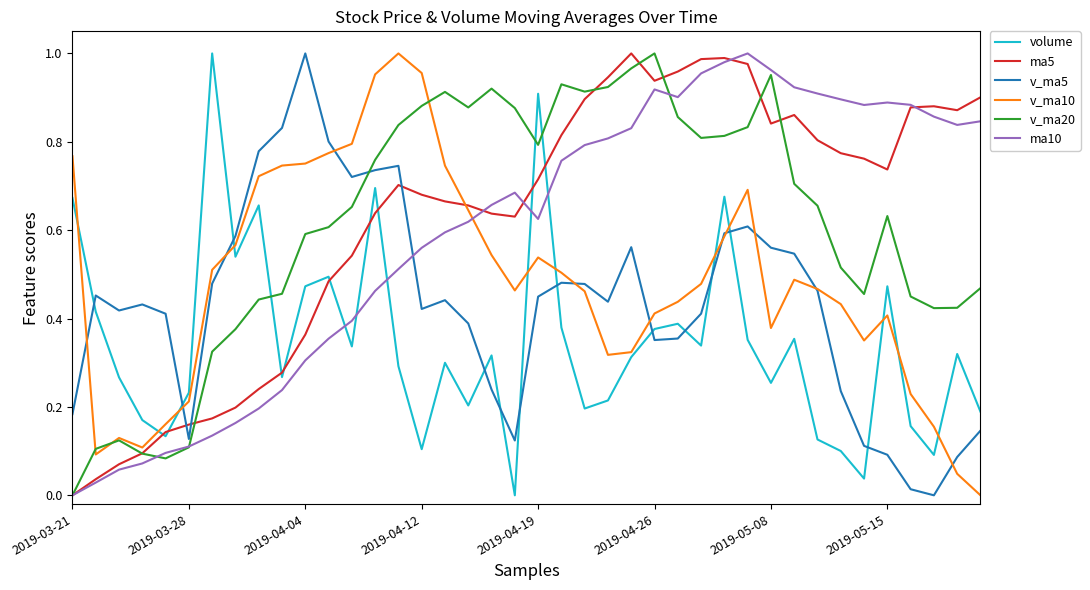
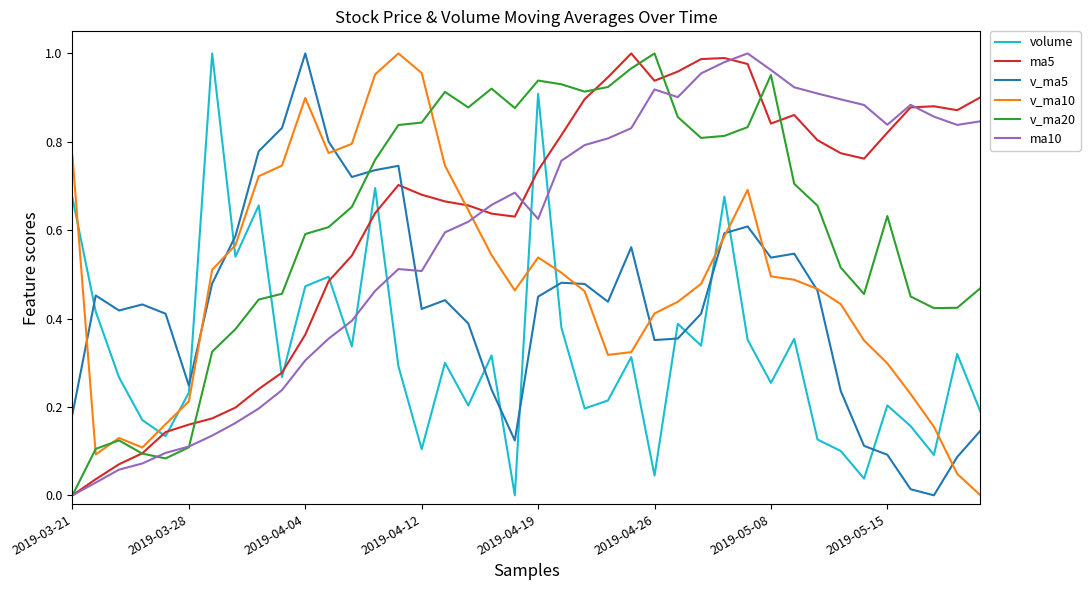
v_ma5, 2019-03-28: 0.13 -> 0.25
v_ma10, 2019-04-04: 0.75 -> 0.90
v_ma20, 2019-04-12: 0.88 -> 0.84
ma10, 2019-04-12: 0.56 -> 0.51
ma5, 2019-04-19: 0.72 -> 0.74
v_ma20, 2019-04-19: 0.79 -> 0.94
volume, 2019-04-26: 0.38 -> 0.04
v_ma5, 2019-05-08: 0.56 -> 0.54
v_ma10, 2019-05-08: 0.38 -> 0.50
volume, 2019-05-15: 0.47 -> 0.20
ma5, 2019-05-15: 0.74 -> 0.82
v_ma10, 2019-05-15: 0.41 -> 0.30
ma10, 2019-05-15: 0.89 -> 0.84
